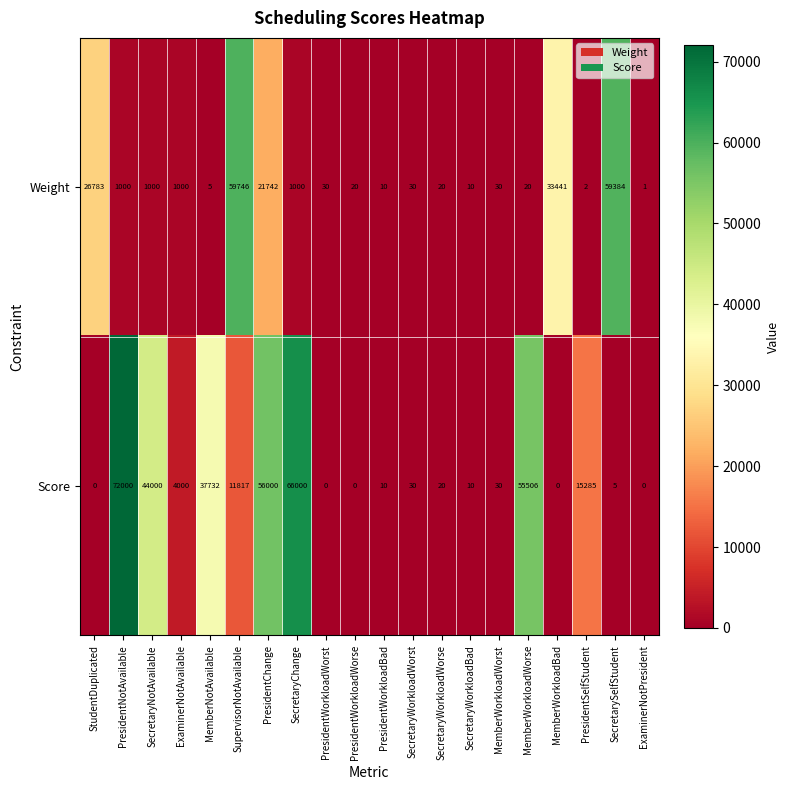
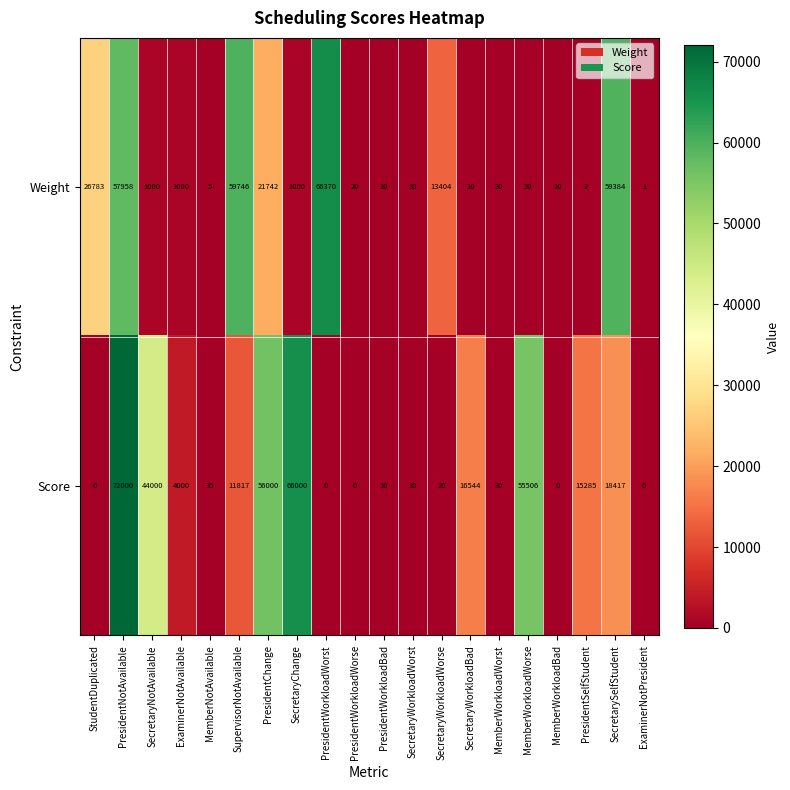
Weight, PresidentNotAvailable: 1000 -> 57958
Weight, PresidentWorkloadWorst: 30 -> 66370
Weight, SecretaryWorkloadWorse: 20 -> 13404
Weight, MemberWorkloadBad: 33441 -> 10
Score, MemberNotAvailable: 37732 -> 35
Score, SecretaryWorkloadBad: 10 -> 16544
Score, SecretarySelfStudent: 5 -> 18417
